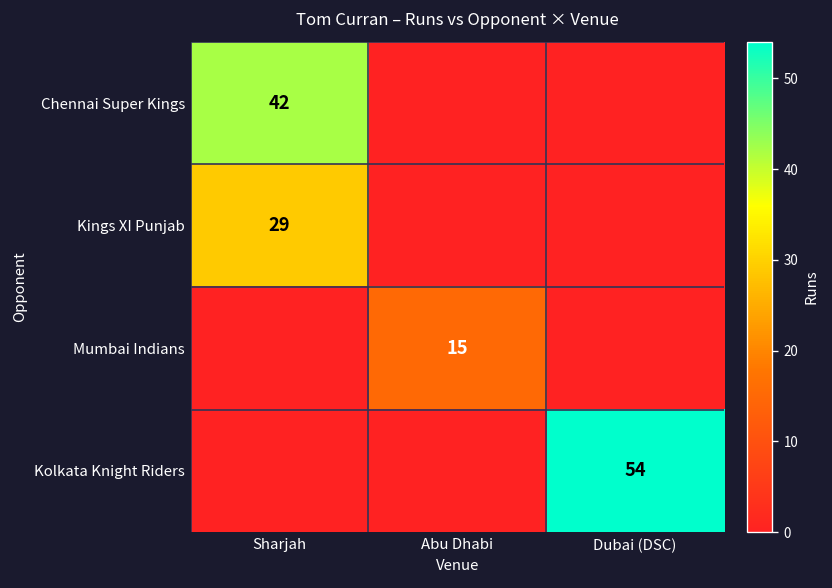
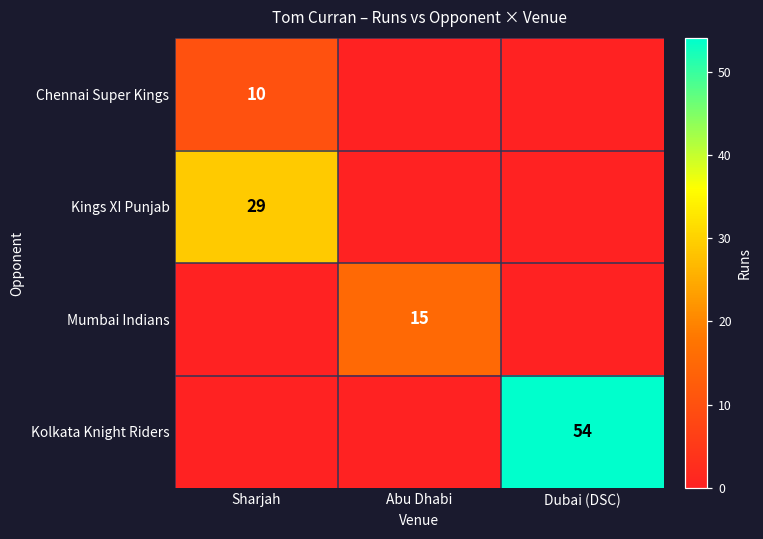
Chennai Super Kings, Sharjah: 42 -> 10
